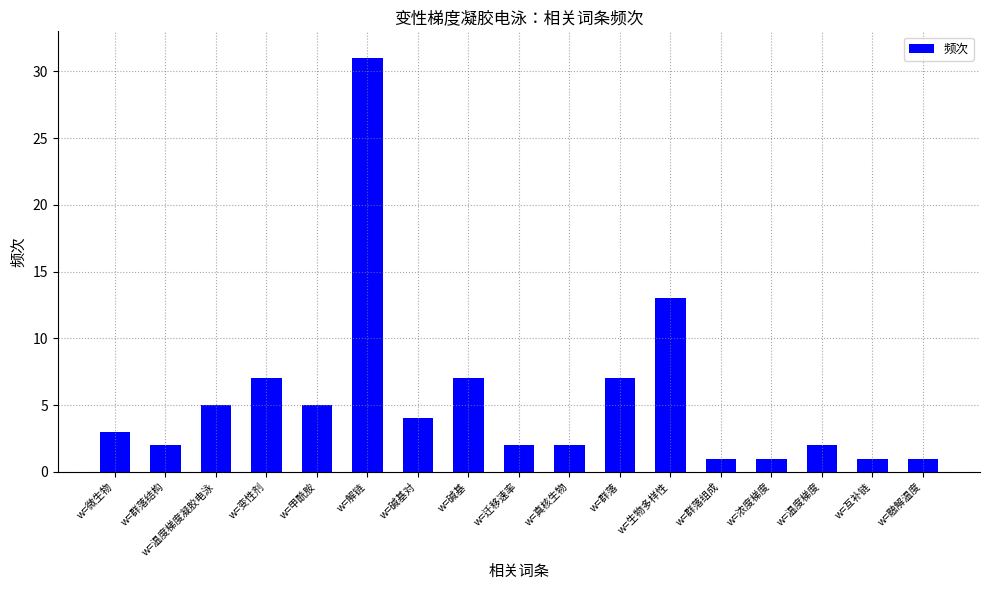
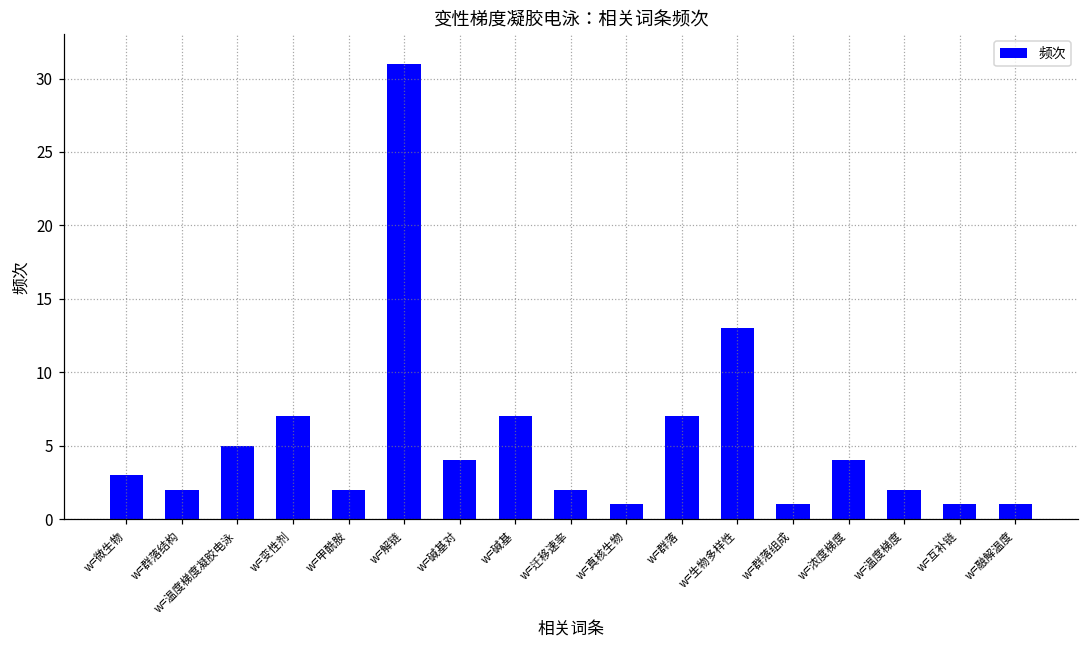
w=甲酰胺: 5 -> 2
w=真核生物: 2 -> 1
w=浓度梯度: 1 -> 4
